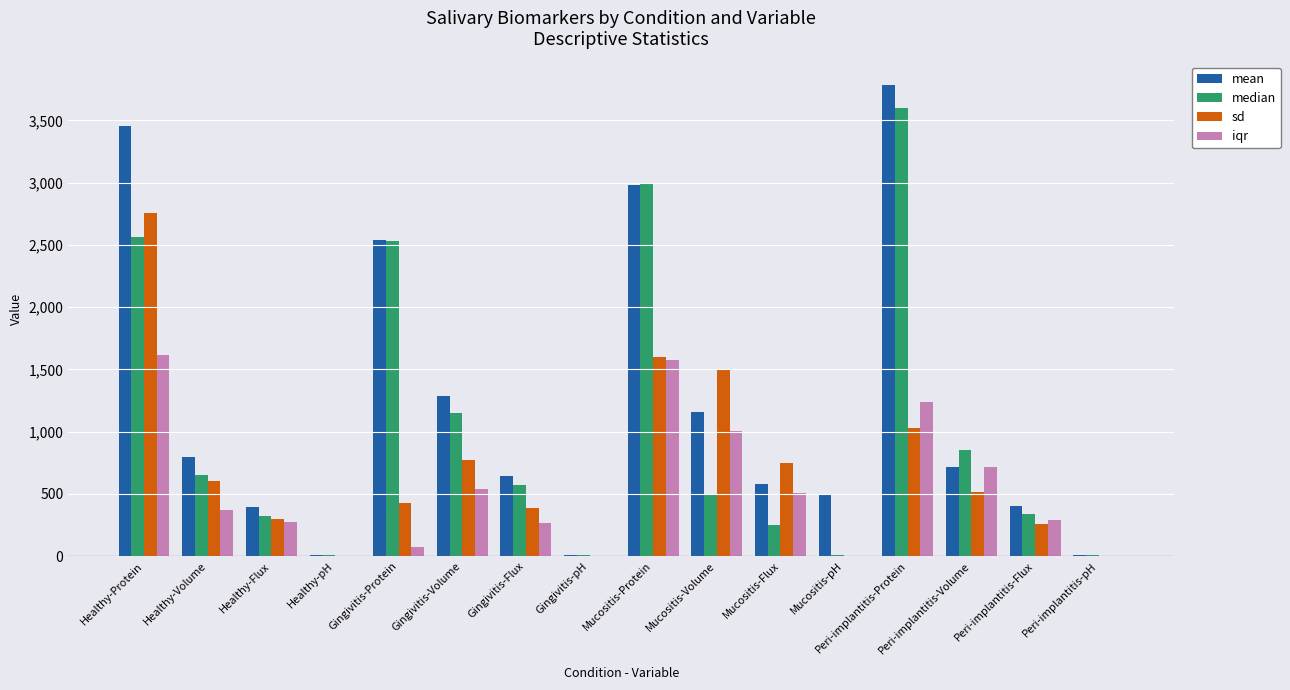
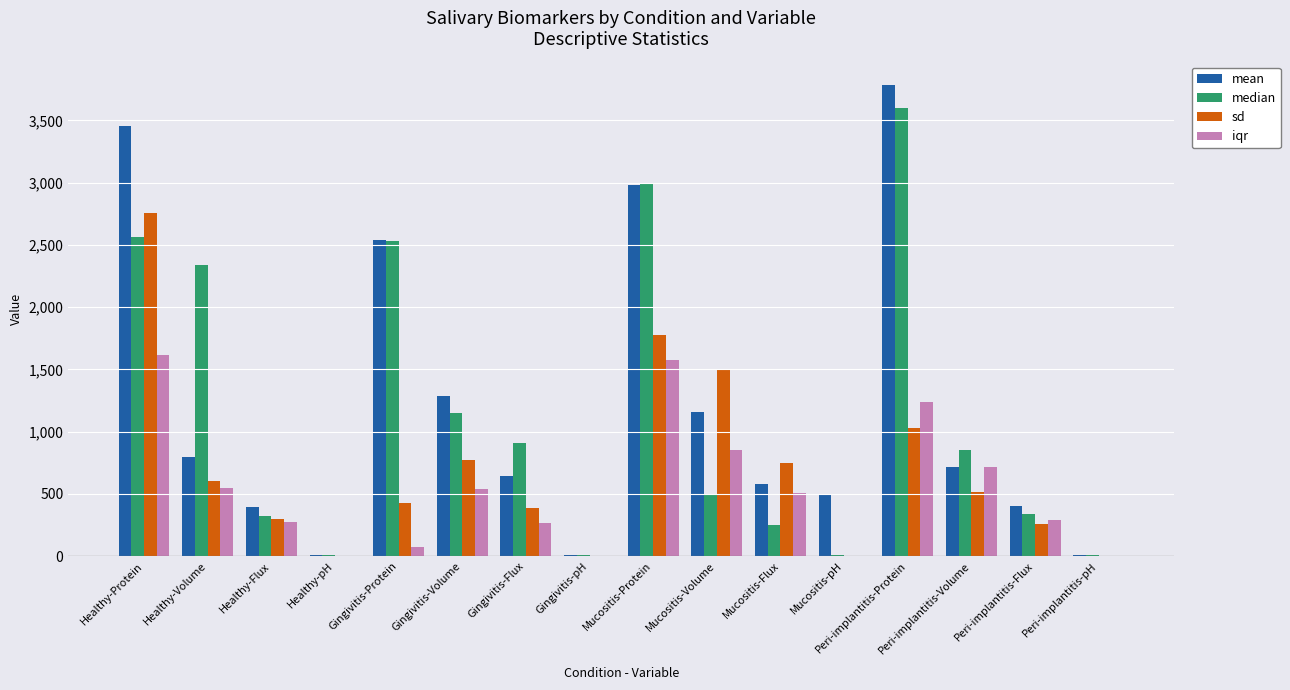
median, Healthy-Volume: 650 -> 2,340
iqr, Healthy-Volume: 370 -> 550
median, Gingivitis-Flux: 580 -> 910
sd, Mucositis-Protein: 1,600 -> 1,780
iqr, Mucositis-Volume: 1,010 -> 850
